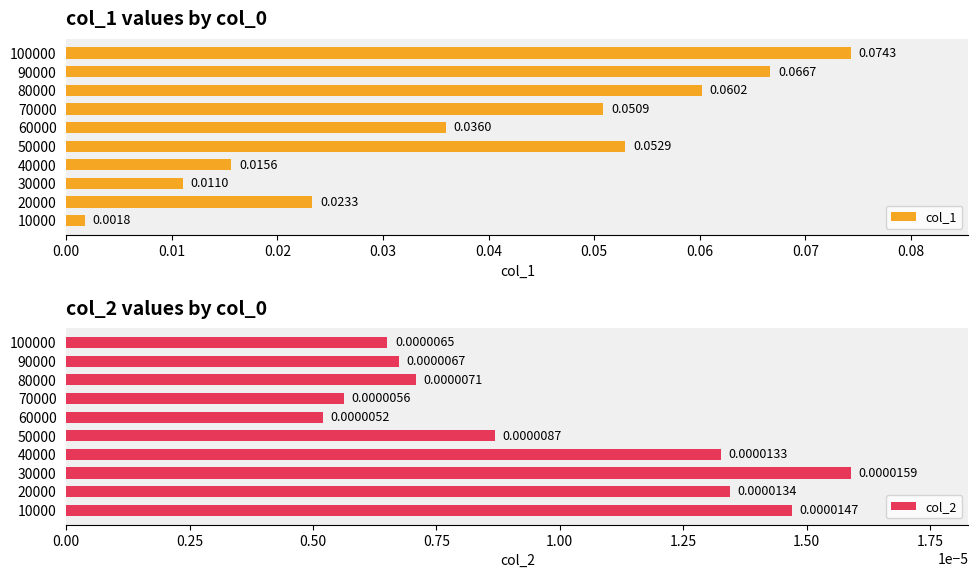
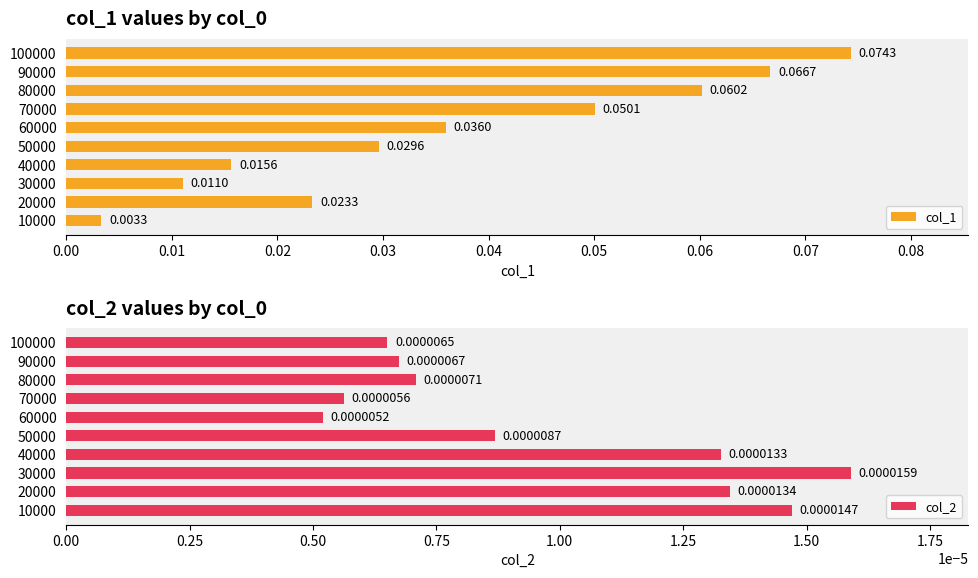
col_1 values by col_0, 70000: 0.0509 -> 0.0501
col_1 values by col_0, 50000: 0.0529 -> 0.0296
col_1 values by col_0, 10000: 0.0018 -> 0.0033
